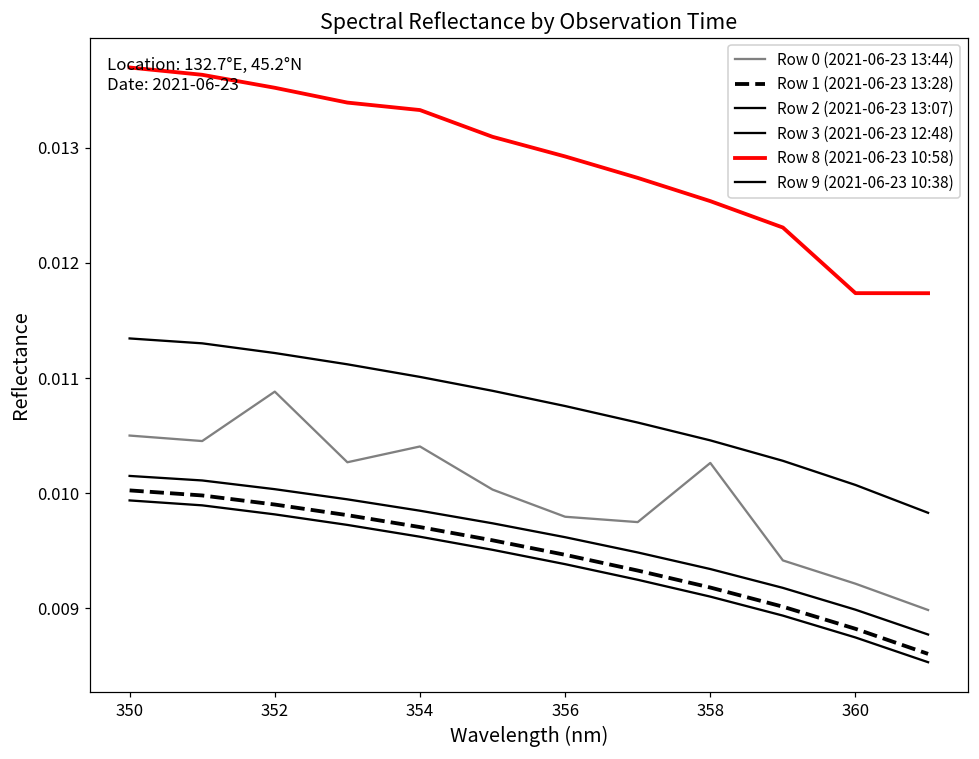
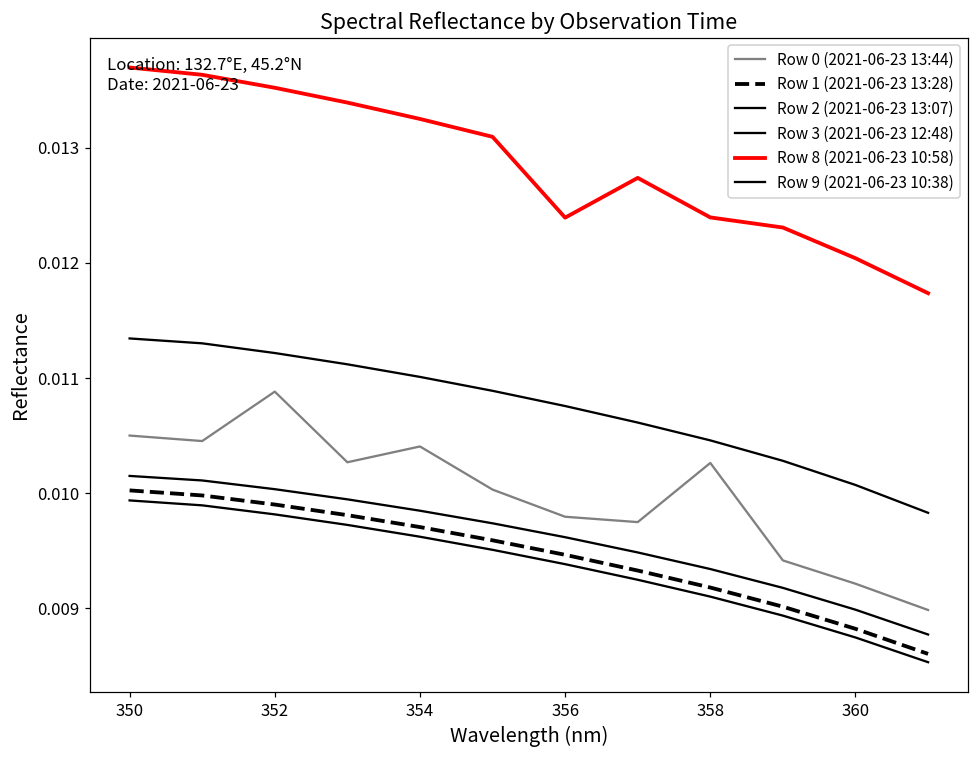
Row 8 (2021-06-23 10:58), 354: 0.01333 -> 0.01325
Row 8 (2021-06-23 10:58), 356: 0.01292 -> 0.01239
Row 8 (2021-06-23 10:58), 358: 0.01254 -> 0.01240
Row 8 (2021-06-23 10:58), 360: 0.01174 -> 0.01204
